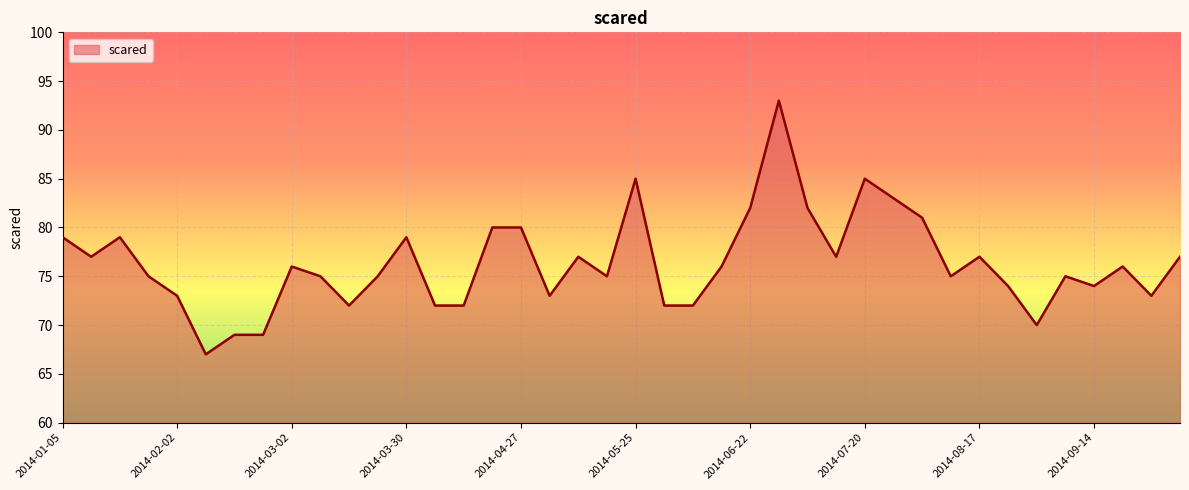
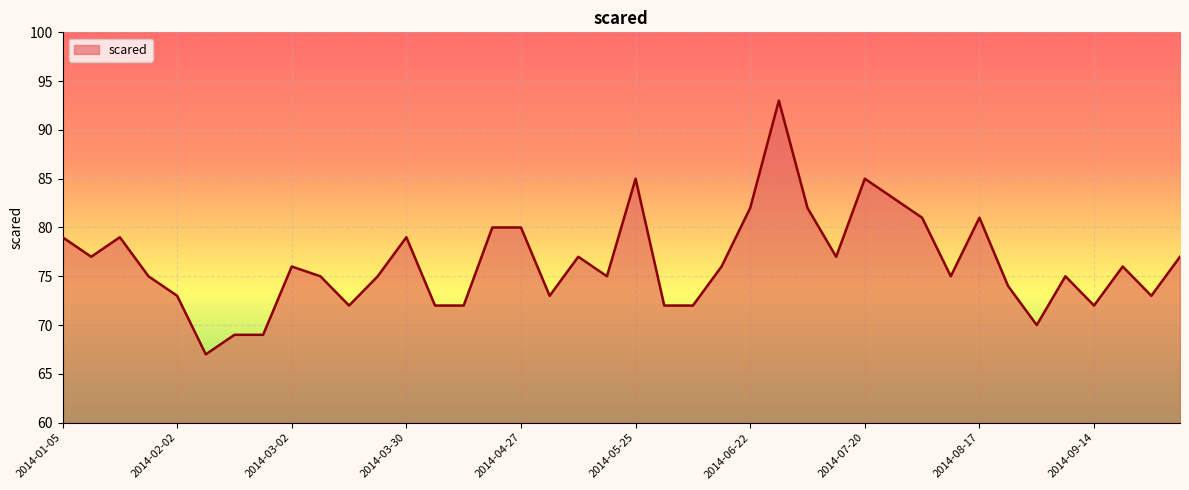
2014-08-17: 77 -> 81
2014-09-14: 74 -> 72
